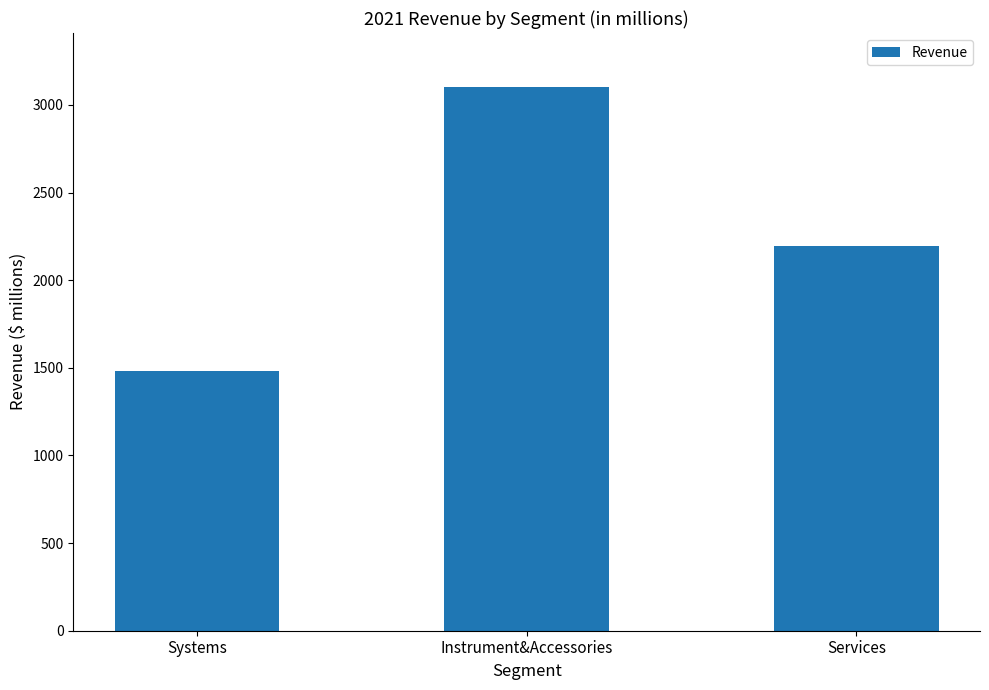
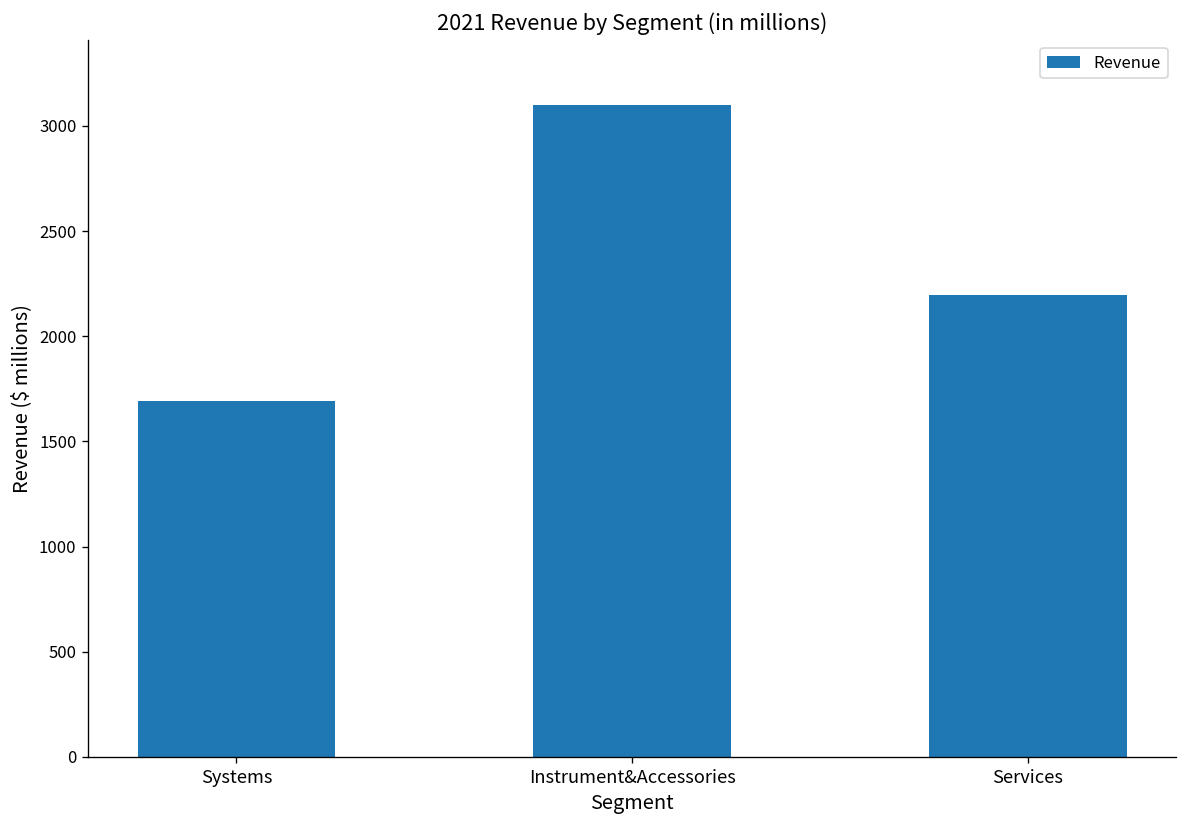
Systems: 1480 -> 1690
